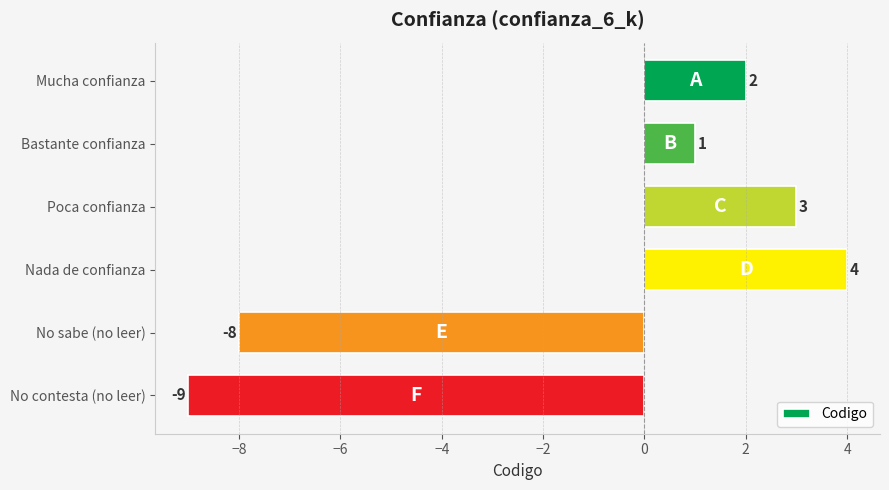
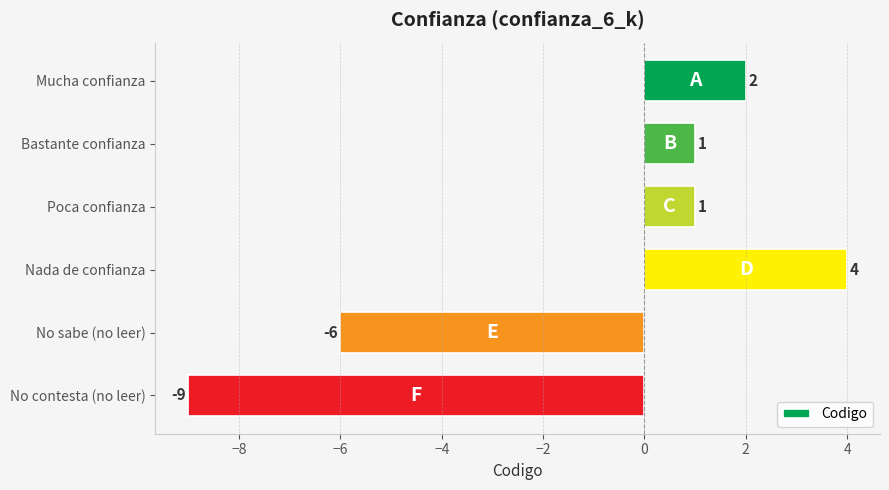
Poca confianza: 3 -> 1
No sabe (no leer): -8 -> -6
